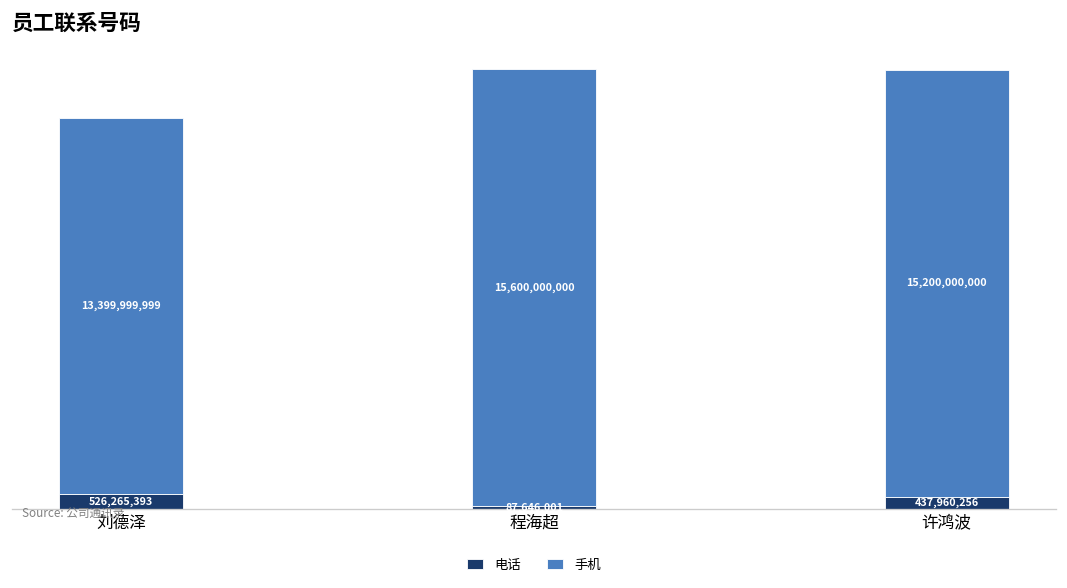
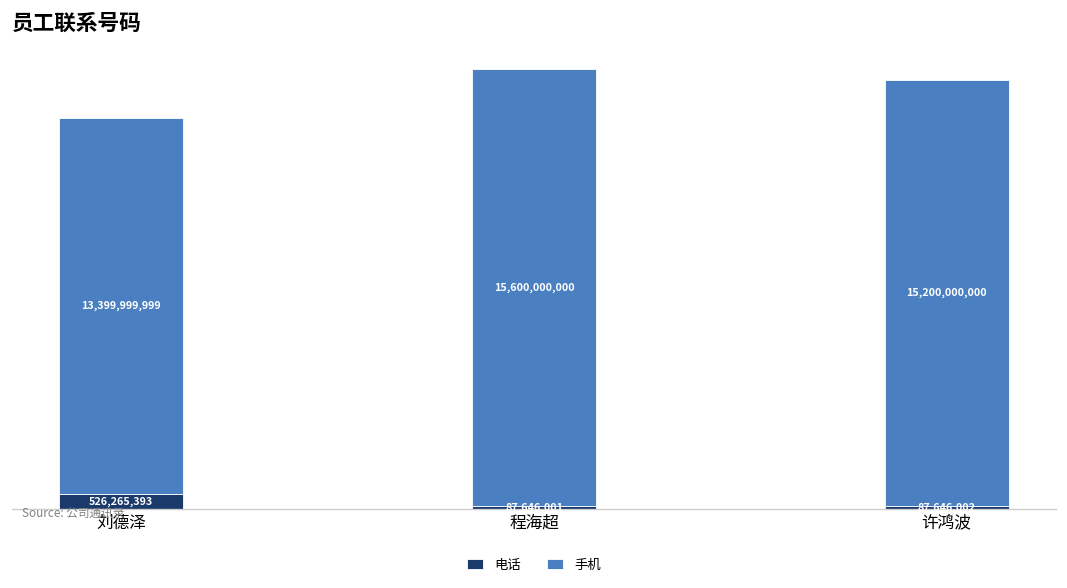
电话, 许鸿波: 437,960,256 -> 87,646,002
